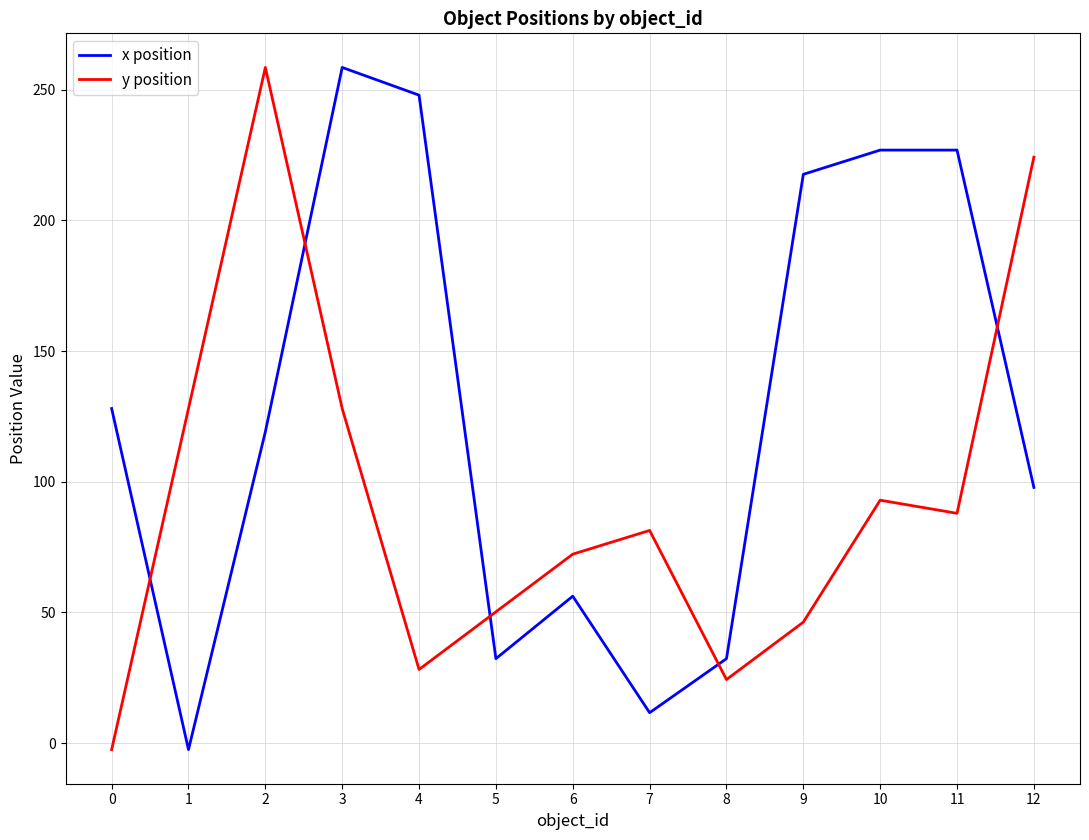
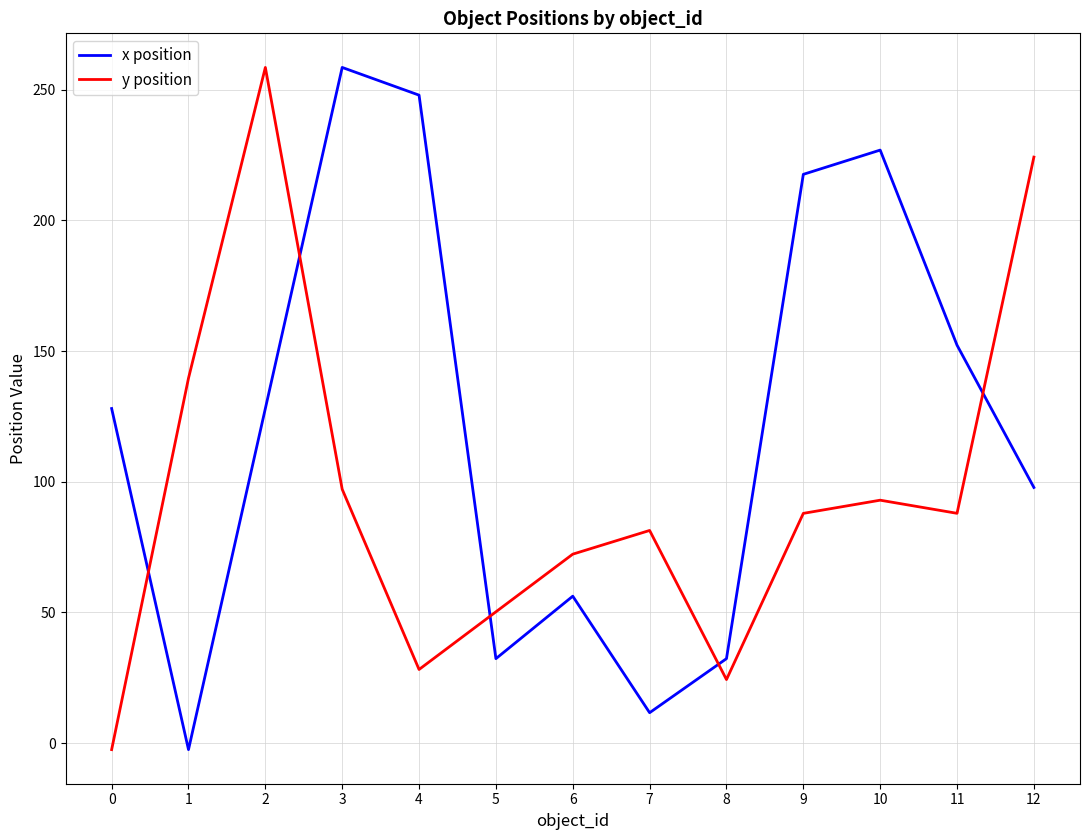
y position, 1: 128 -> 140
x position, 2: 119 -> 128
y position, 3: 128 -> 97
y position, 9: 46 -> 88
x position, 11: 227 -> 152
